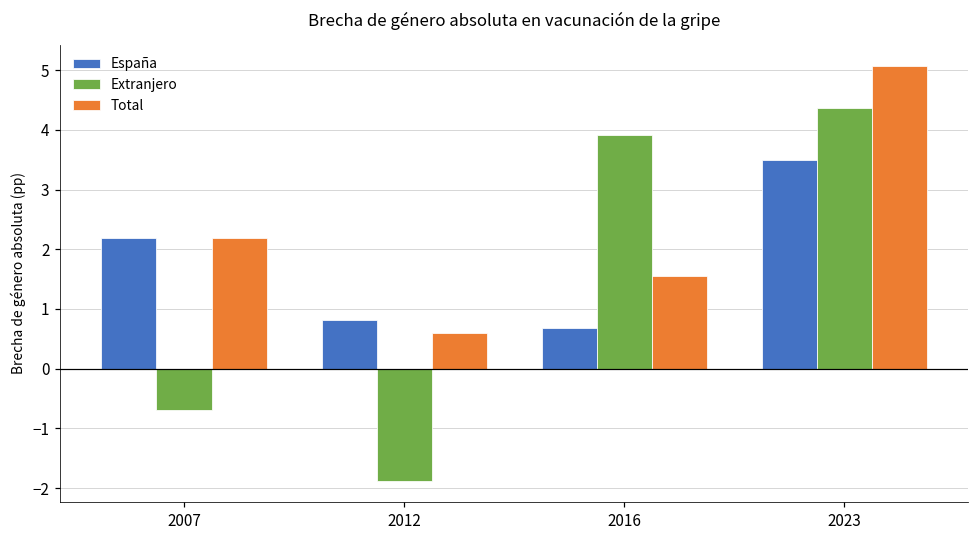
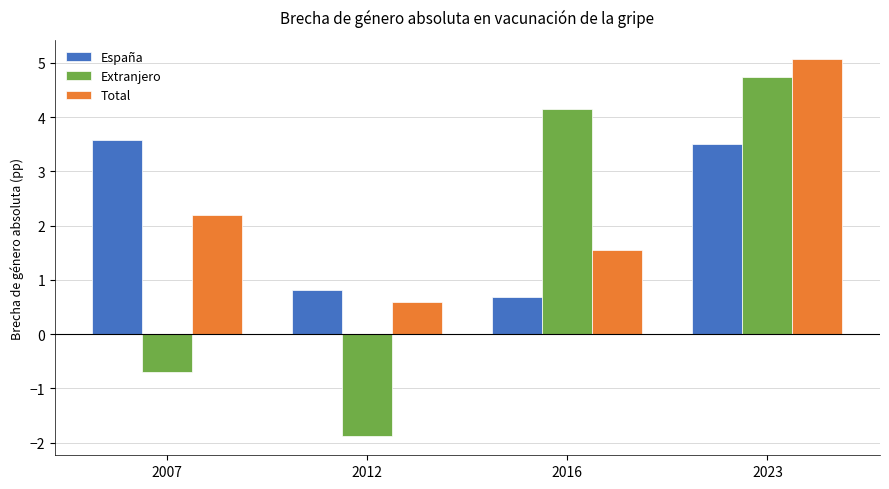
España, 2007: 2.2 -> 3.6
Extranjero, 2016: 3.9 -> 4.1
Extranjero, 2023: 4.4 -> 4.7
